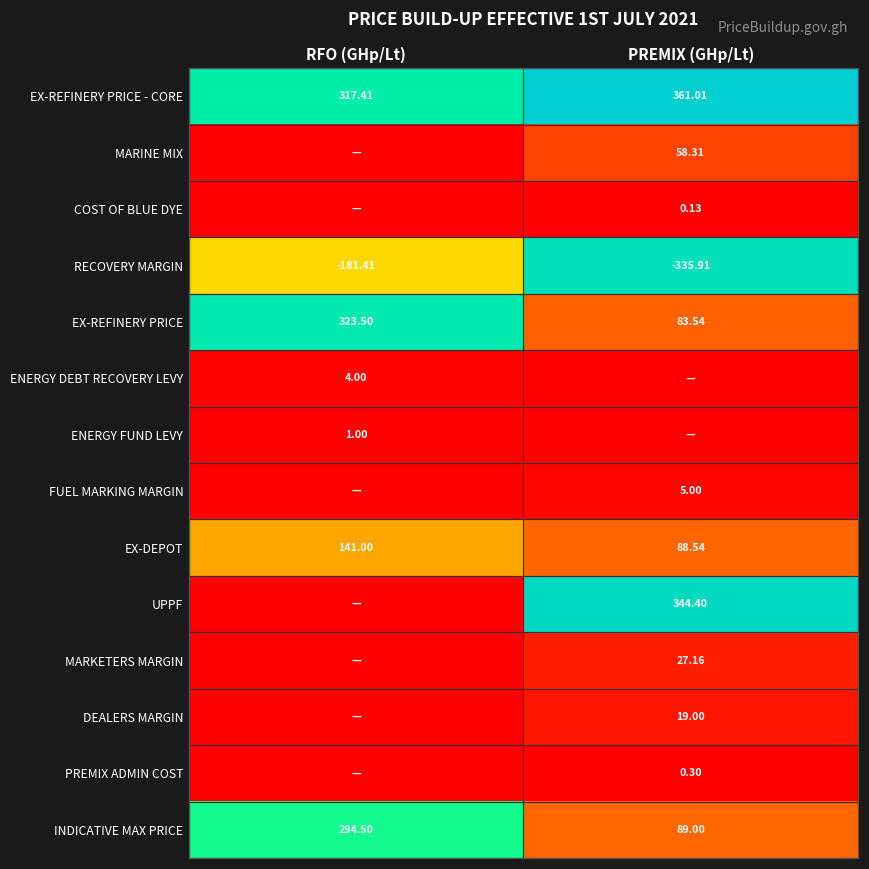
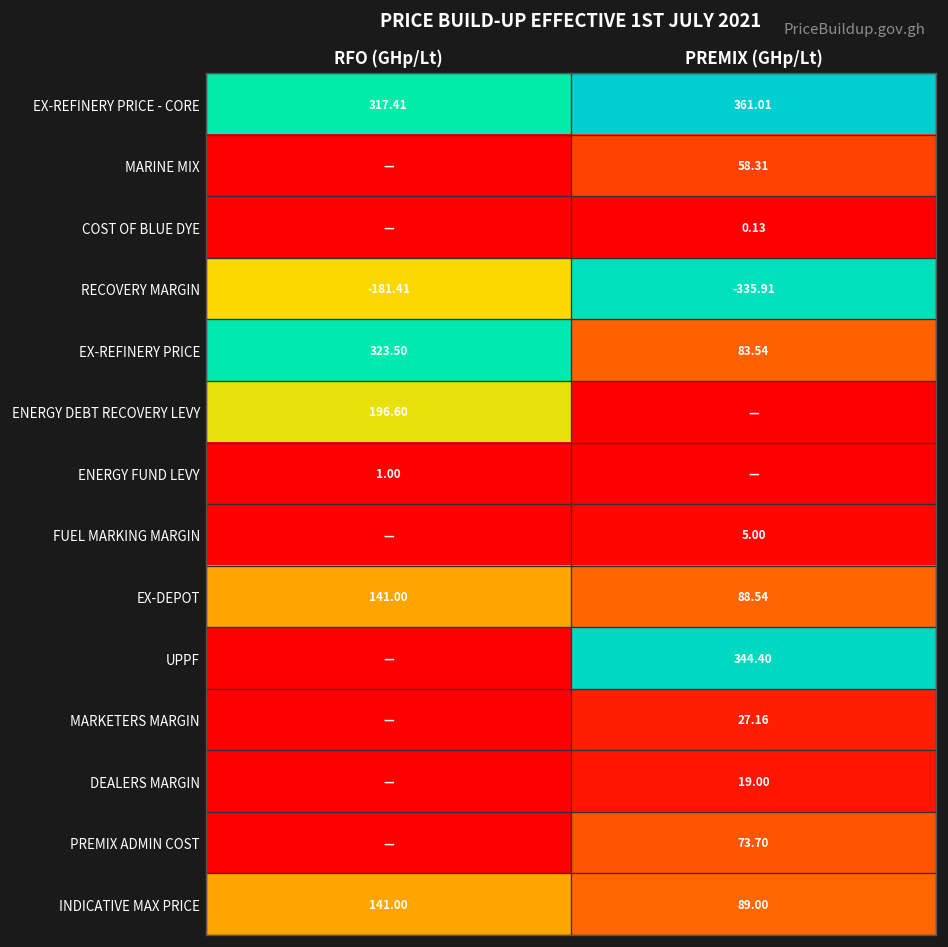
ENERGY DEBT RECOVERY LEVY, RFO (GHp/Lt): 4.00 -> 196.60
PREMIX ADMIN COST, PREMIX (GHp/Lt): 0.30 -> 73.70
INDICATIVE MAX PRICE, RFO (GHp/Lt): 294.50 -> 141.00
